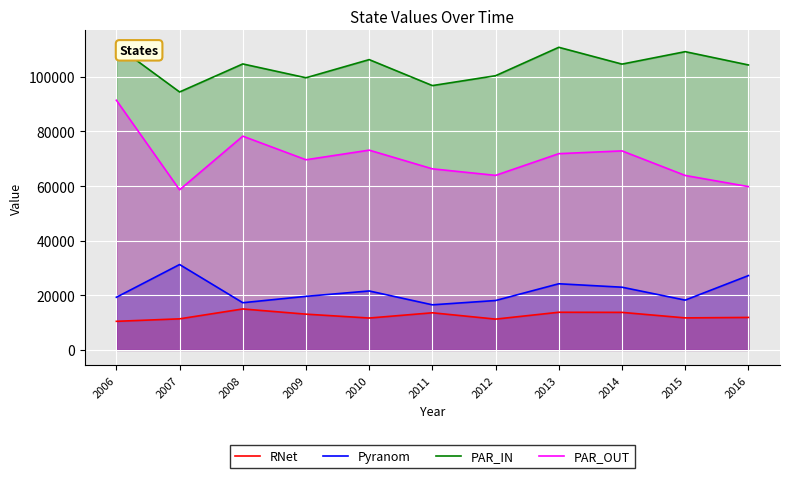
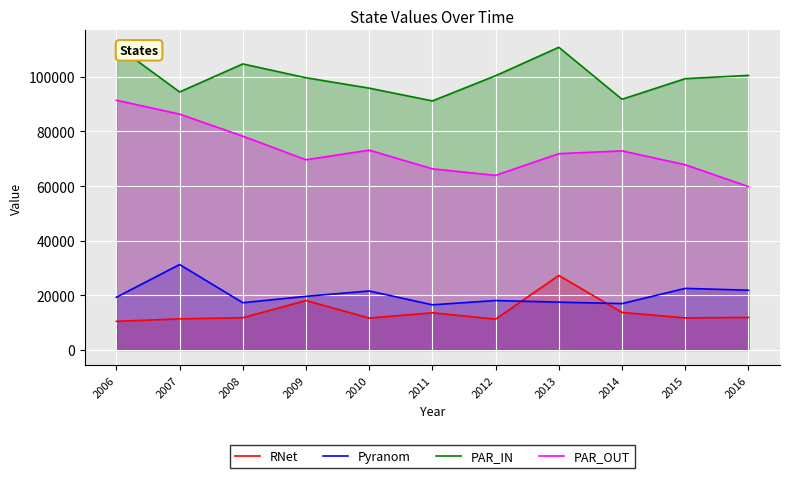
PAR_OUT, 2007: 59000 -> 86000
RNet, 2008: 15000 -> 12000
RNet, 2009: 13000 -> 18000
PAR_IN, 2010: 106000 -> 96000
PAR_IN, 2011: 97000 -> 91000
RNet, 2013: 14000 -> 27000
Pyranom, 2013: 24000 -> 17000
Pyranom, 2014: 23000 -> 17000
PAR_IN, 2014: 105000 -> 92000
Pyranom, 2015: 18000 -> 23000
PAR_IN, 2015: 109000 -> 99000
PAR_OUT, 2015: 64000 -> 68000
Pyranom, 2016: 27000 -> 22000
PAR_IN, 2016: 104000 -> 101000
